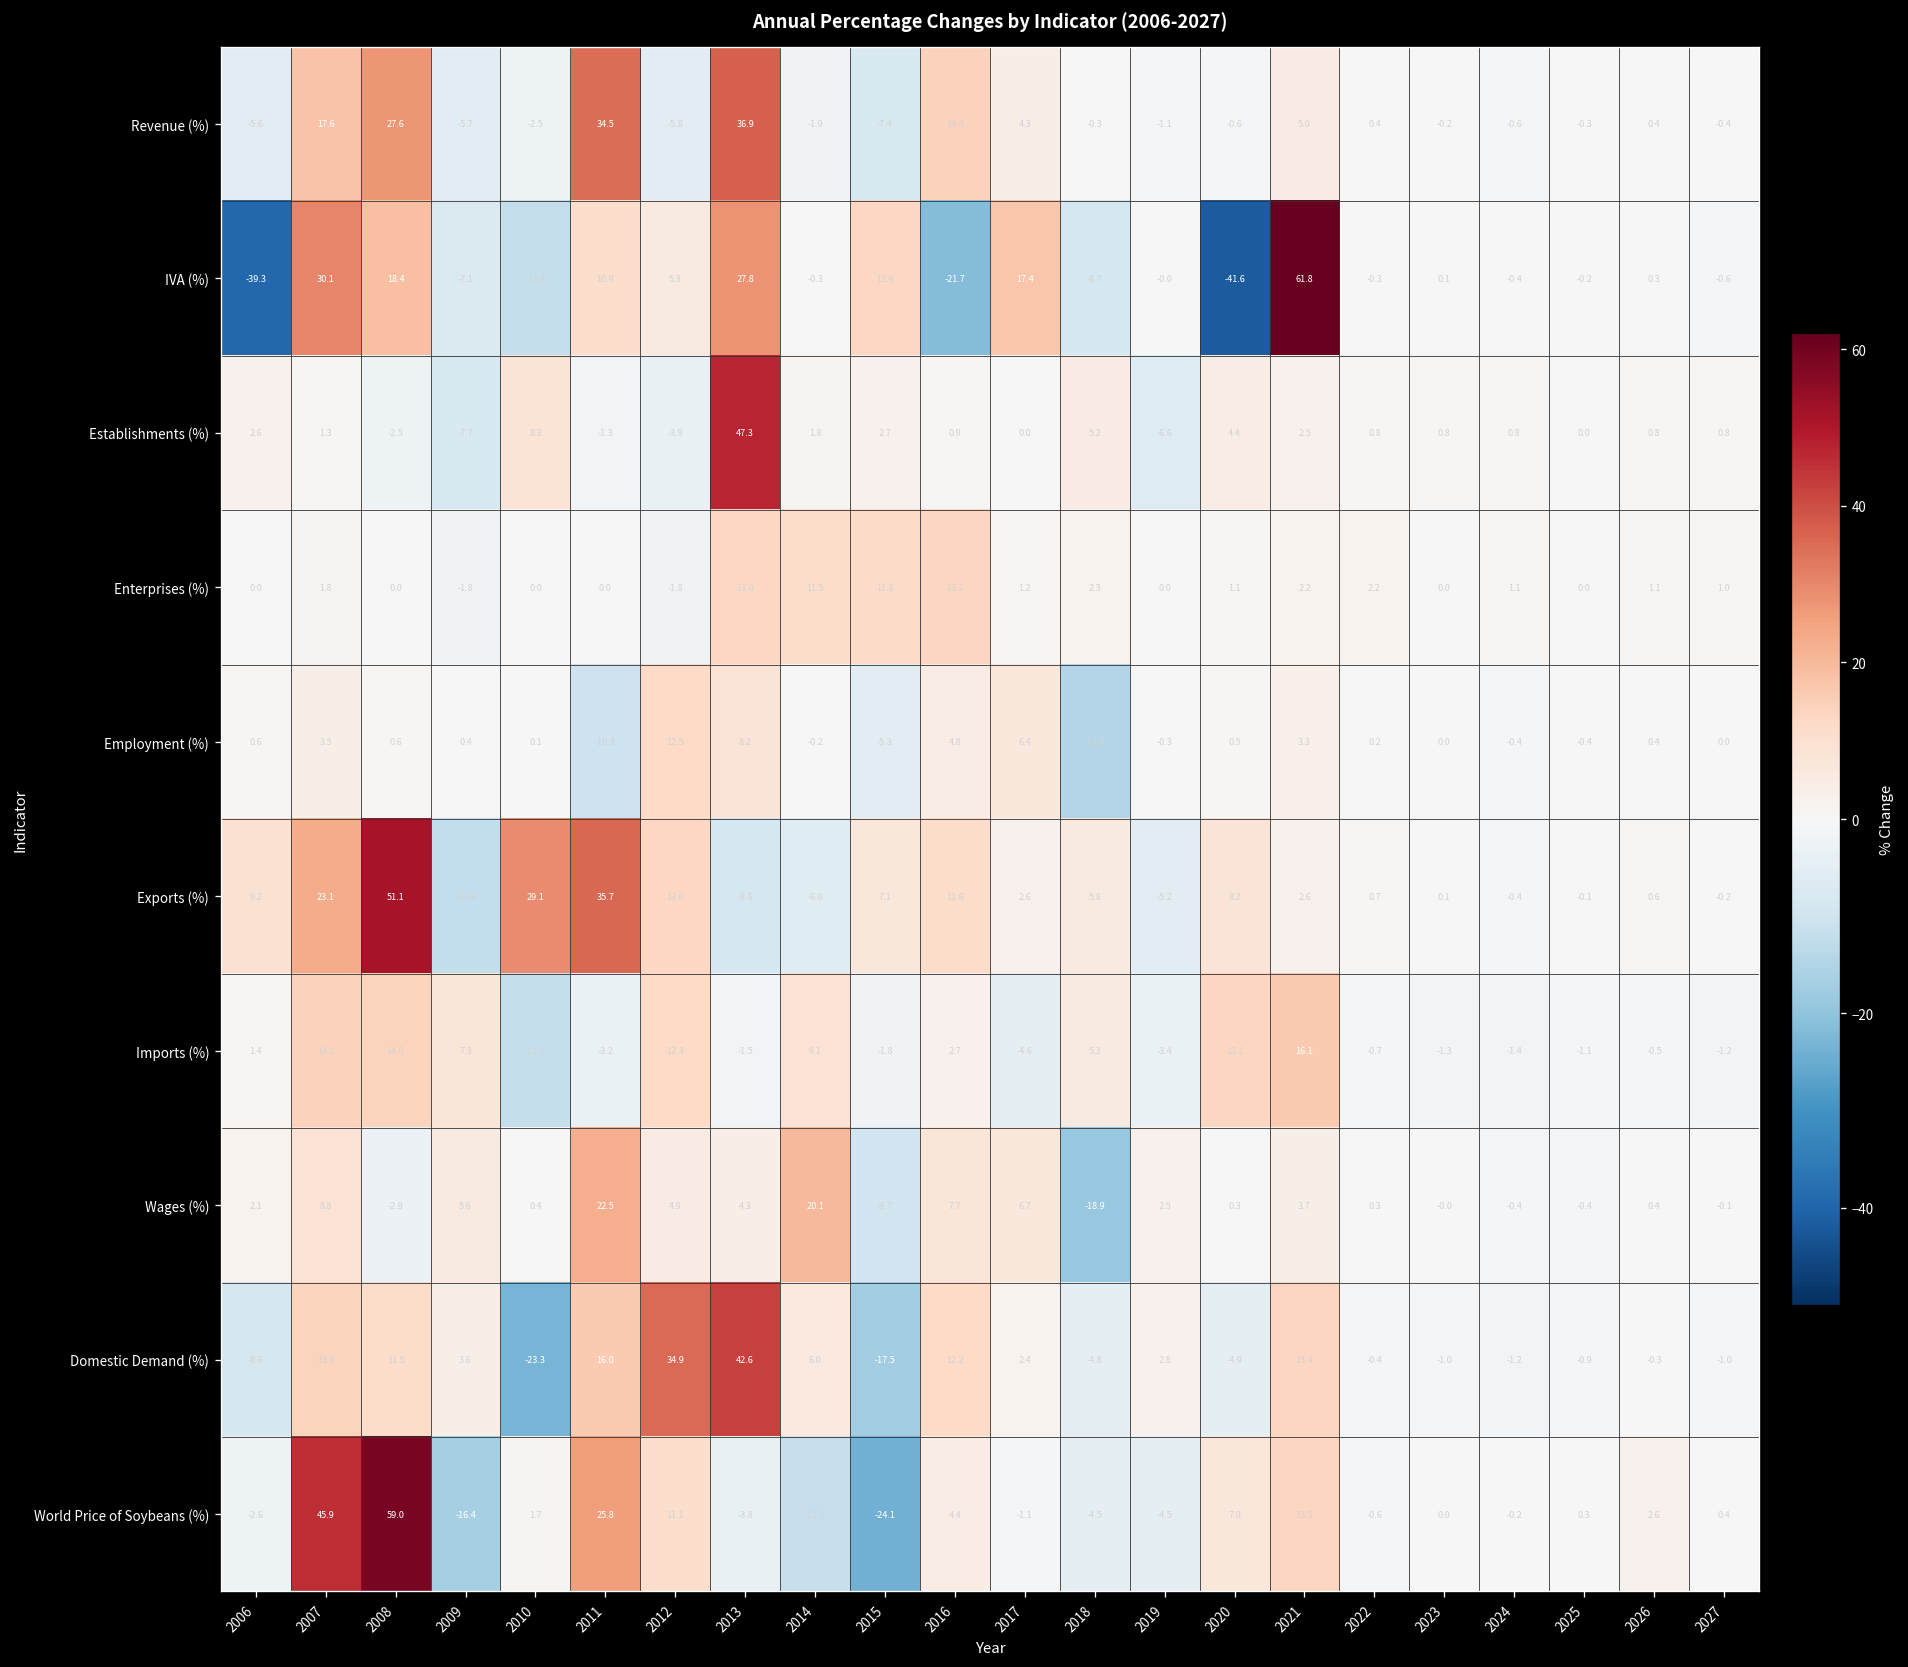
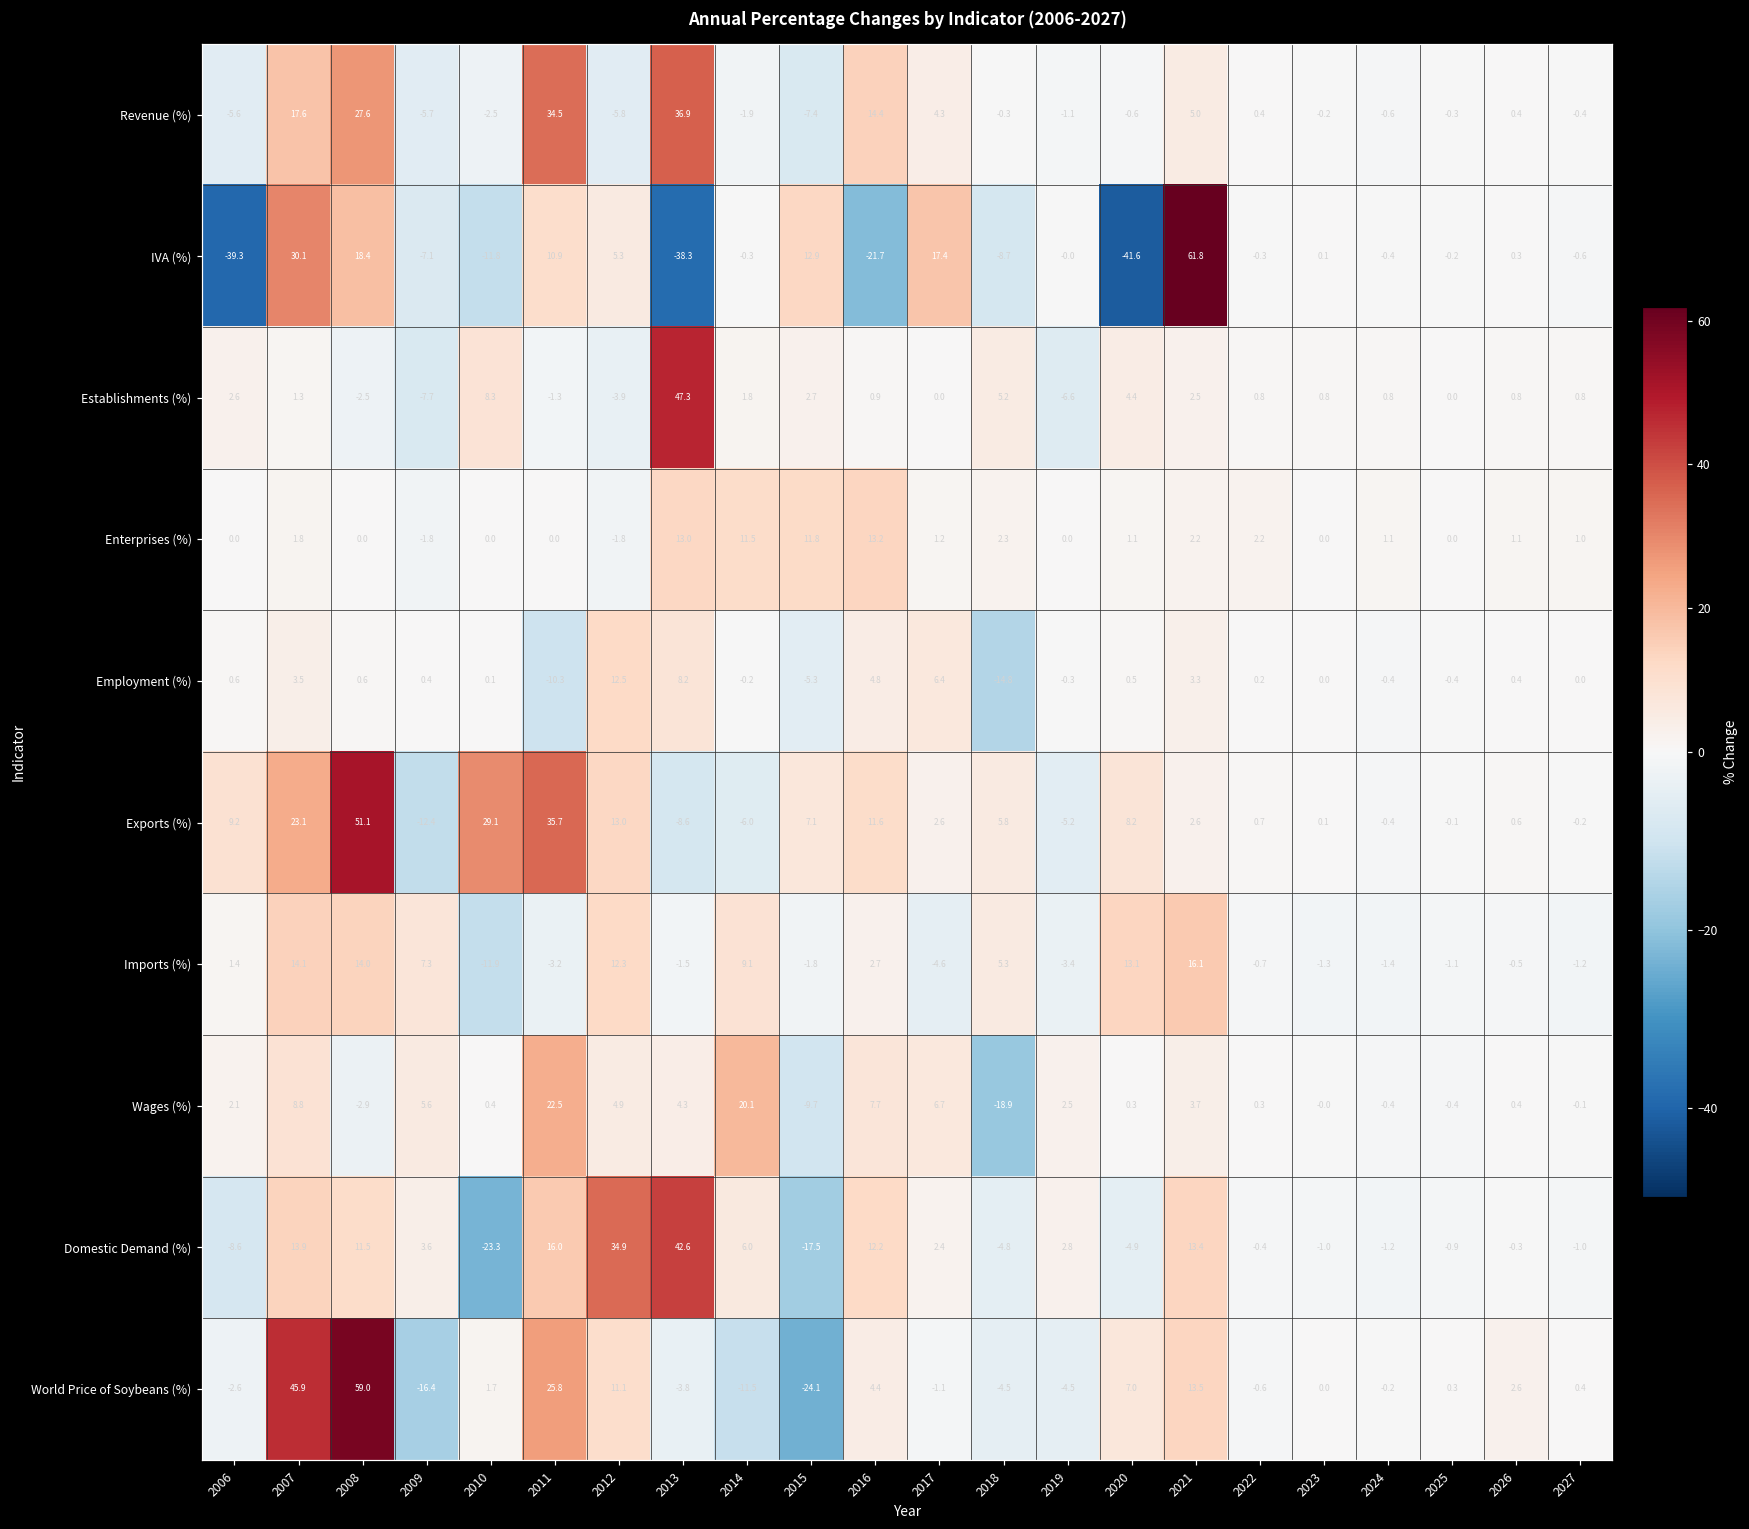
IVA (%), 2013: 27.8 -> -38.3
